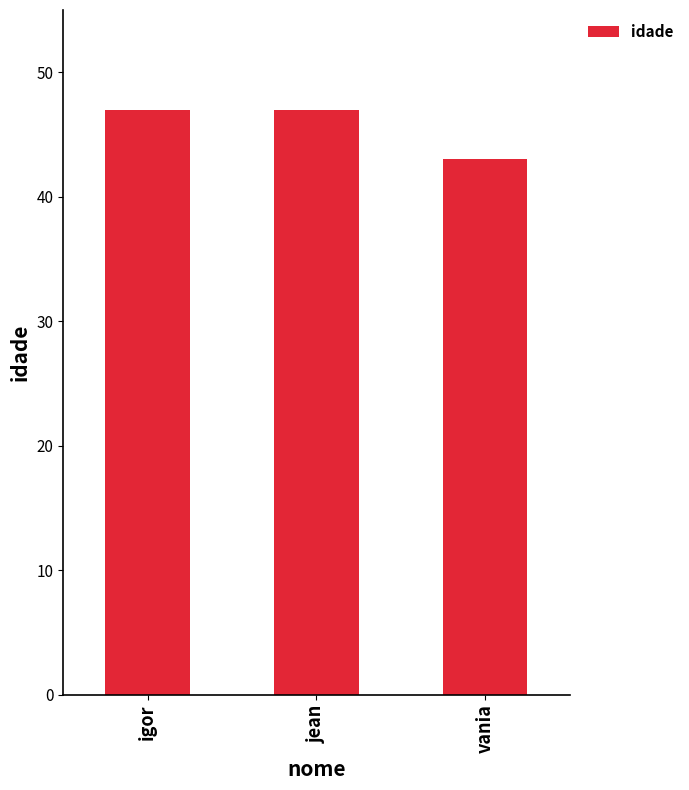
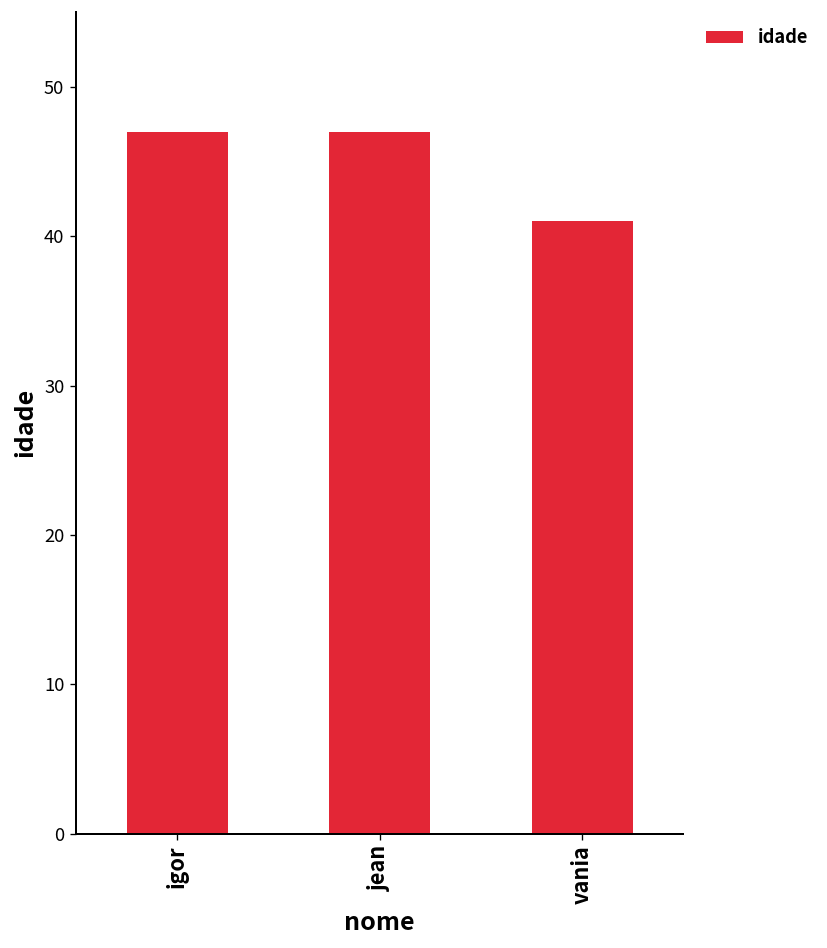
vania: 43 -> 41
